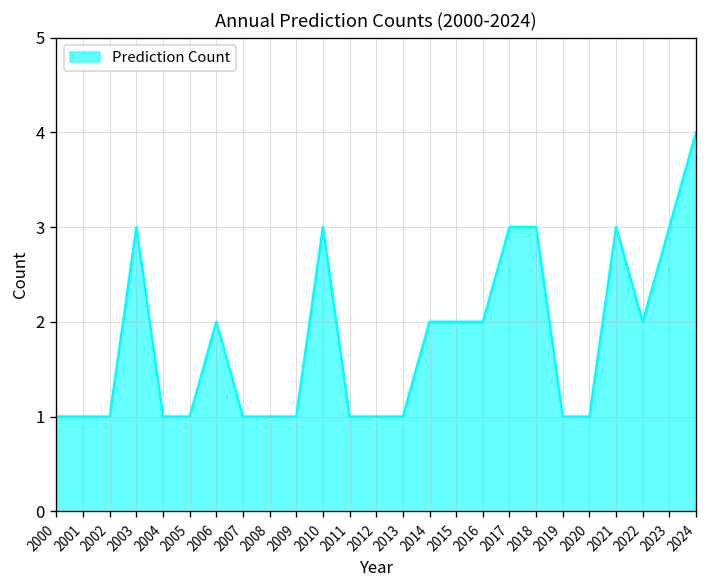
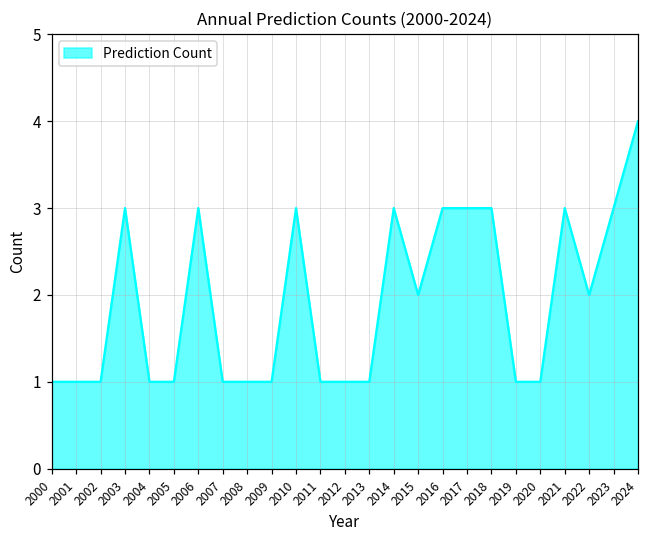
2006: 2 -> 3
2014: 2 -> 3
2016: 2 -> 3
